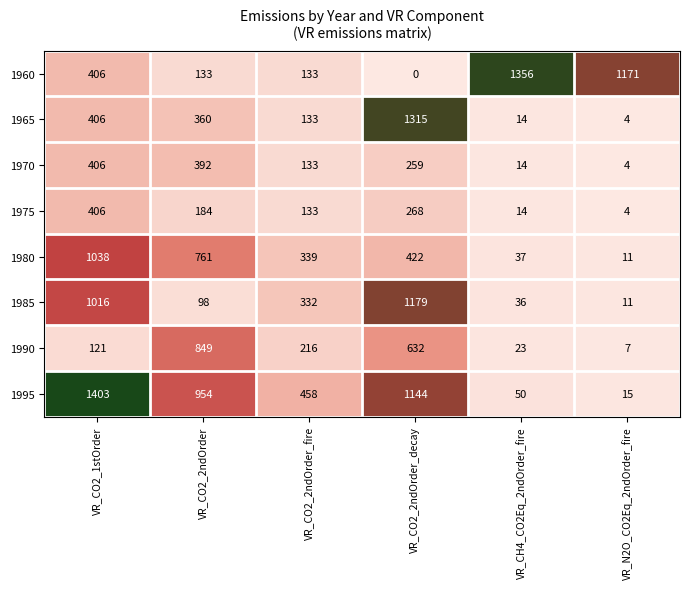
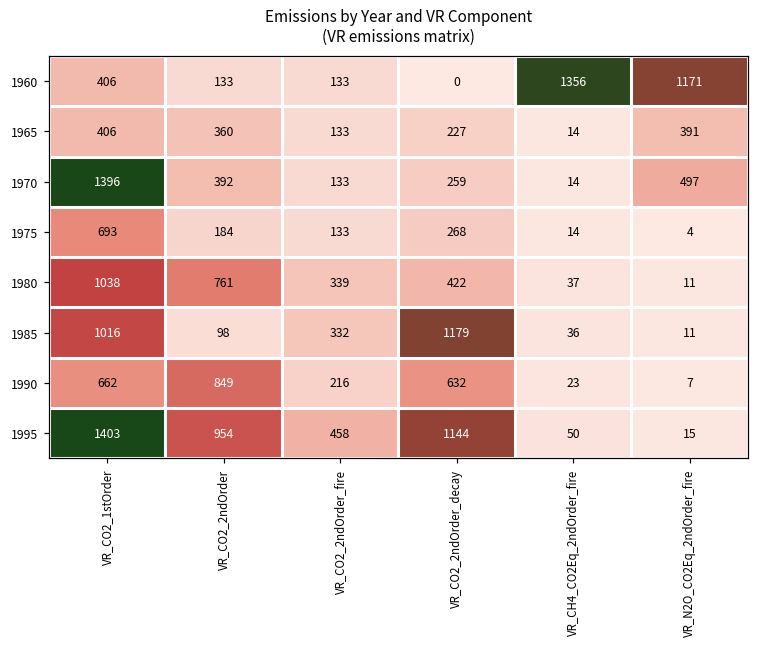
1965, VR_CO2_2ndOrder_decay: 1315 -> 227
1965, VR_N2O_CO2Eq_2ndOrder_fire: 4 -> 391
1970, VR_CO2_1stOrder: 406 -> 1396
1970, VR_N2O_CO2Eq_2ndOrder_fire: 4 -> 497
1975, VR_CO2_1stOrder: 406 -> 693
1990, VR_CO2_1stOrder: 121 -> 662
